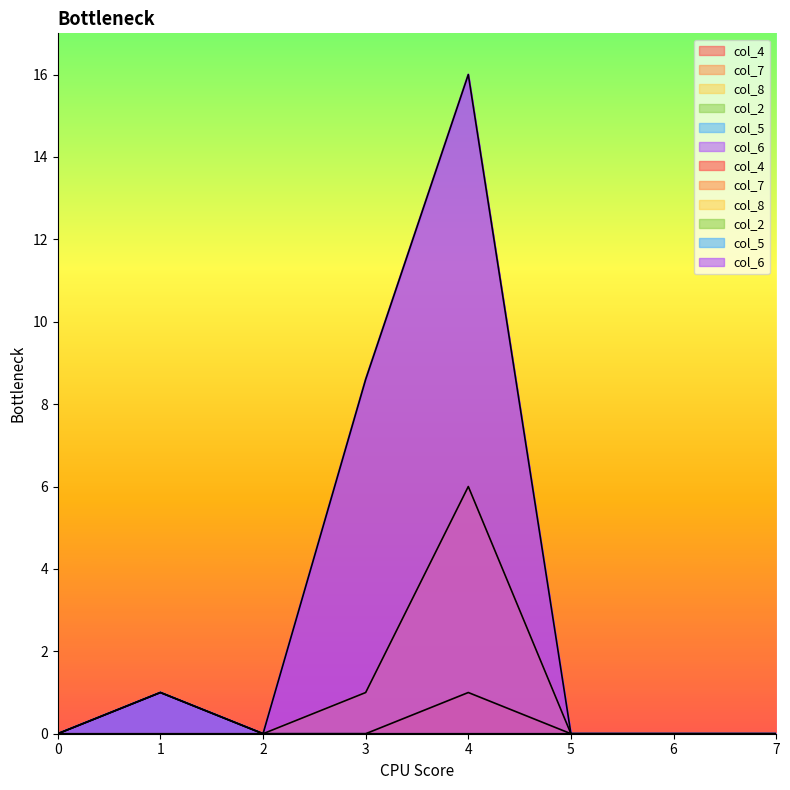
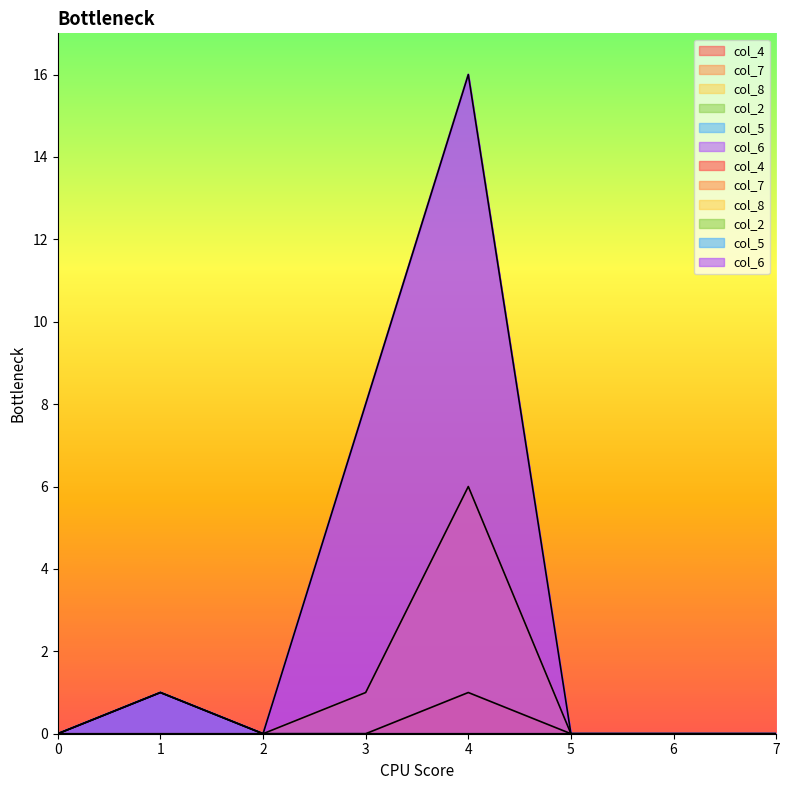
col_6, 3: 8.6 -> 8.0
